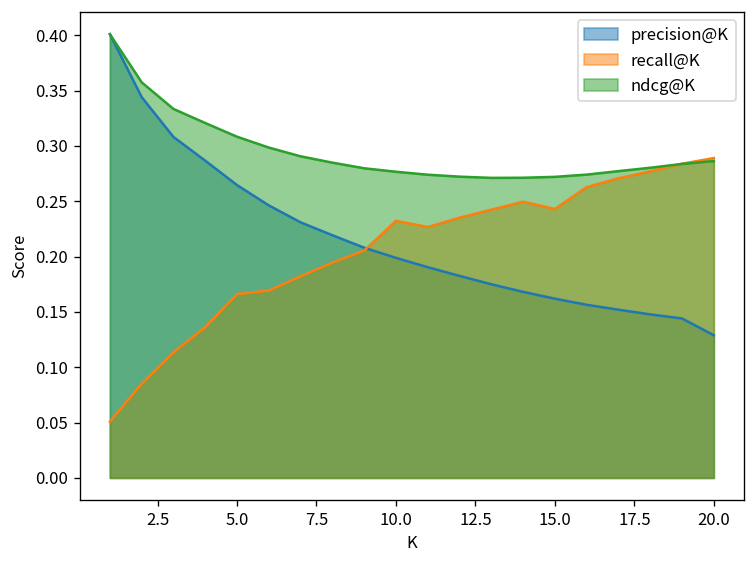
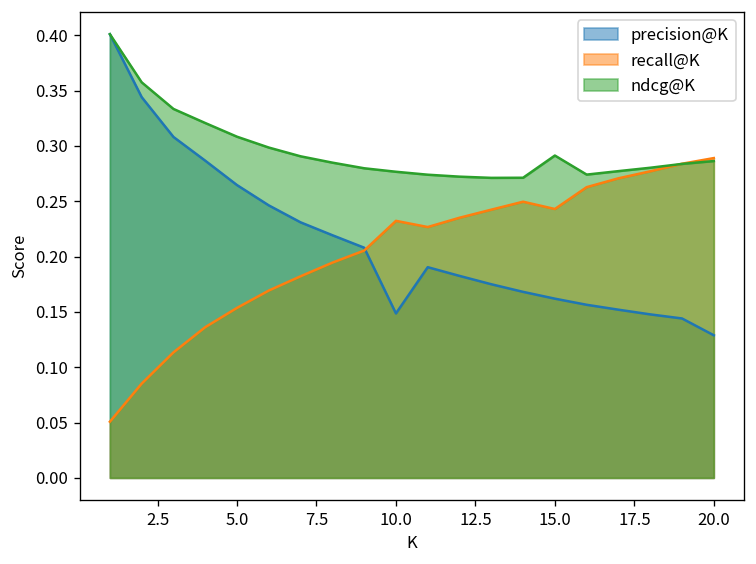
recall@K, 5.0: 0.17 -> 0.15
precision@K, 10.0: 0.20 -> 0.15
ndcg@K, 15.0: 0.27 -> 0.29
